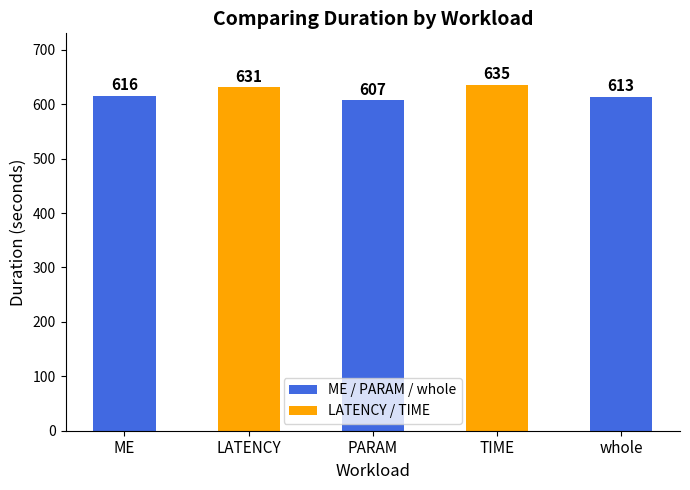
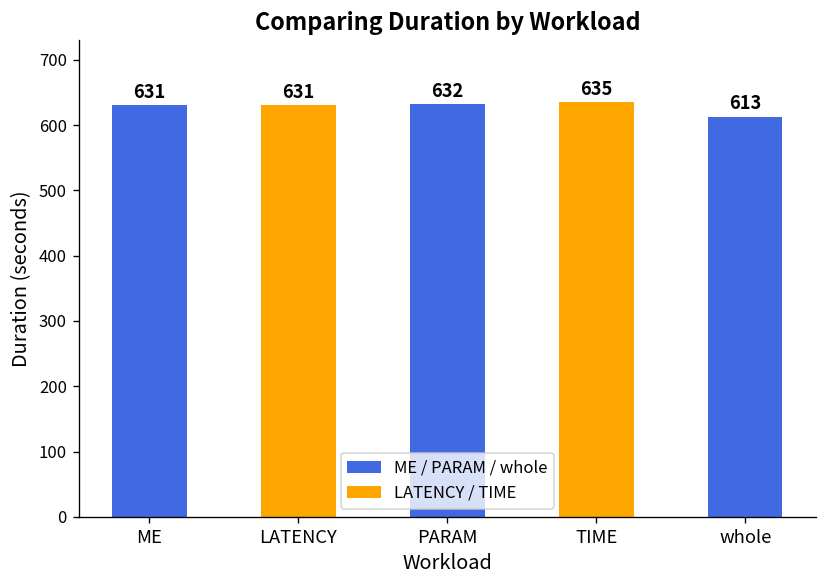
ME: 616 -> 631
PARAM: 607 -> 632
